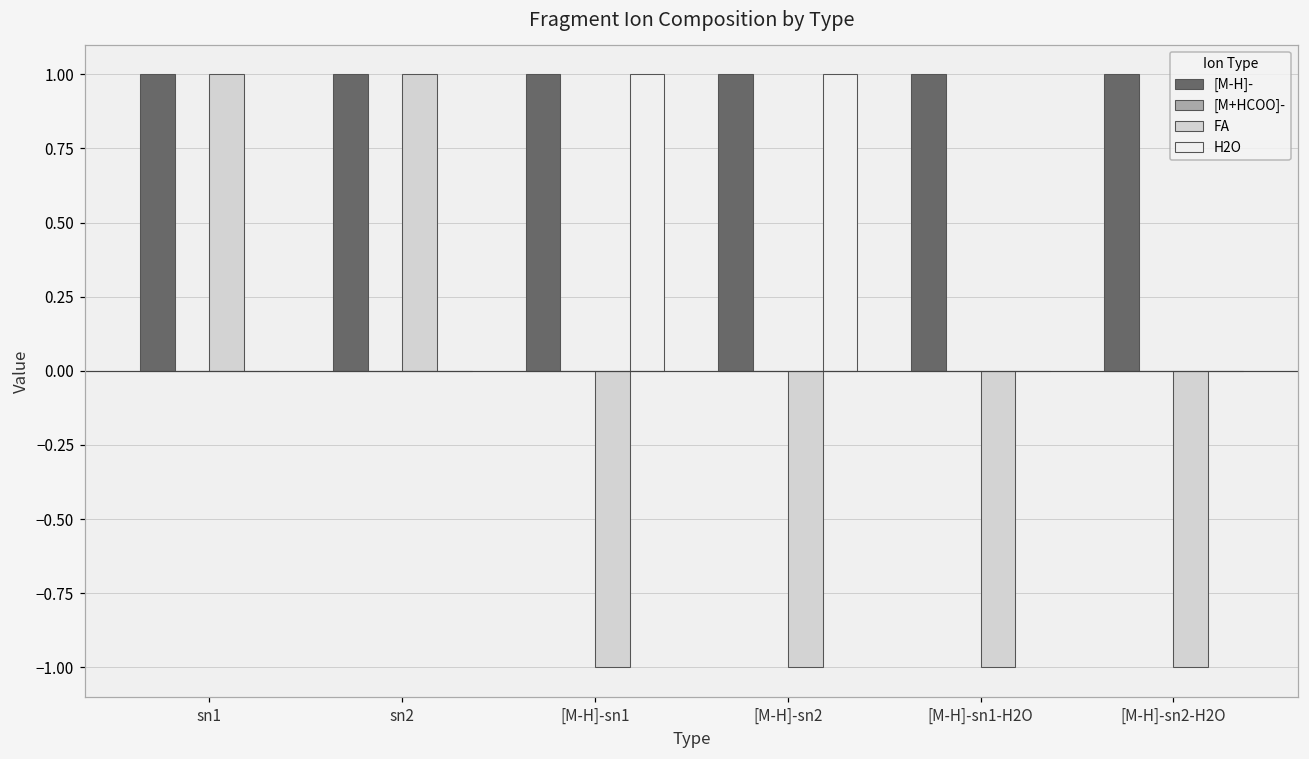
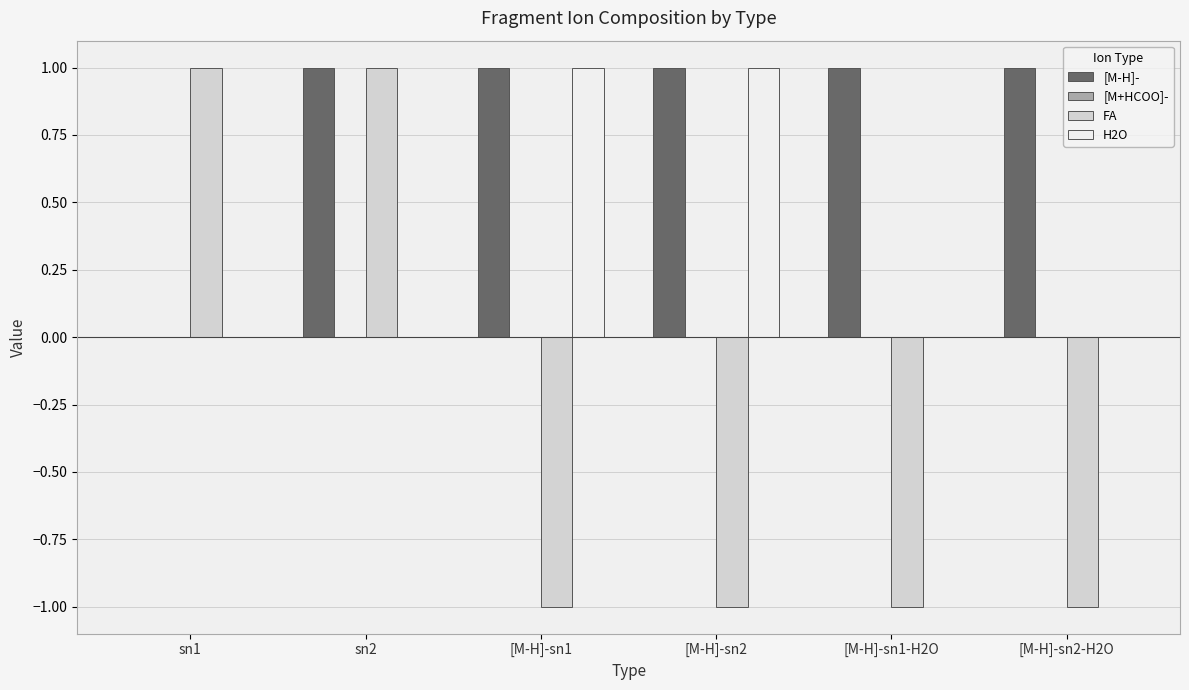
[M-H]-, sn1: 1 -> 0
